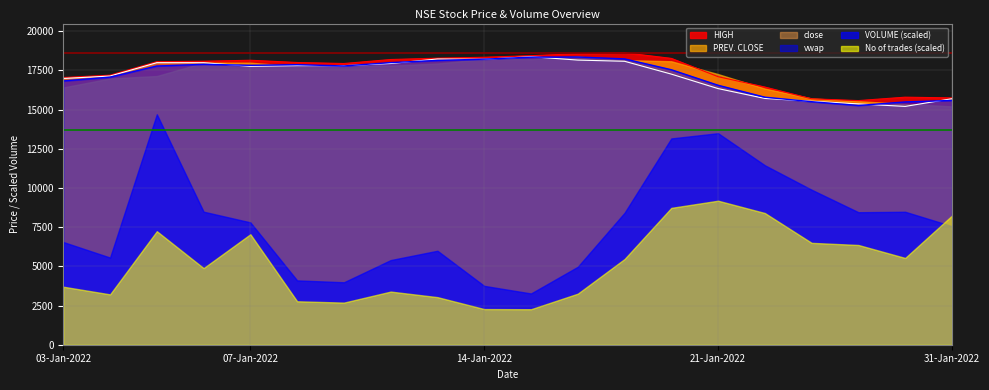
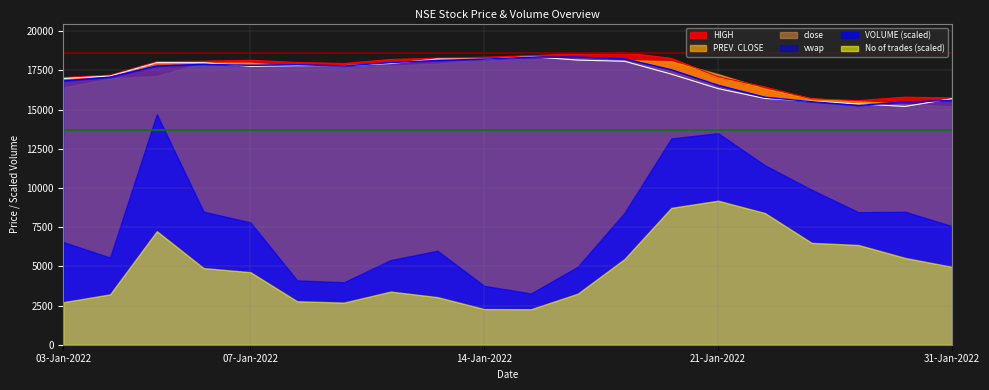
No of trades (scaled), 03-Jan-2022: 3700 -> 2700
No of trades (scaled), 07-Jan-2022: 7000 -> 4600
No of trades (scaled), 31-Jan-2022: 8200 -> 5000
